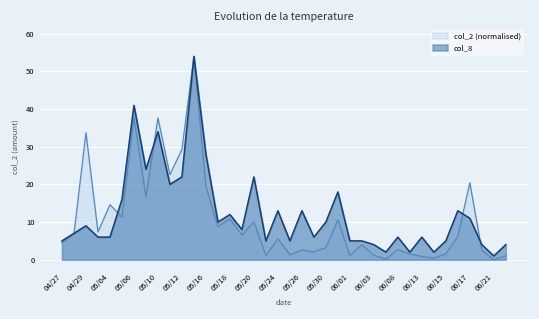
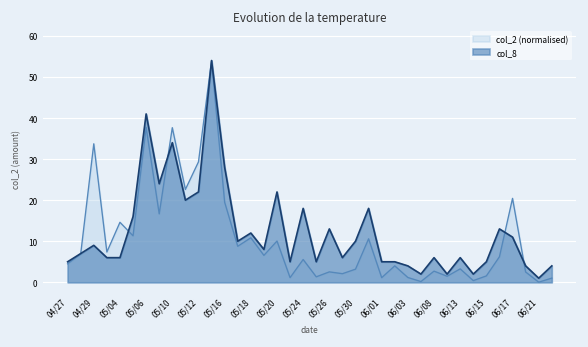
col_8, 05/24: 13 -> 18
col_2 (normalised), 06/13: 1 -> 3
